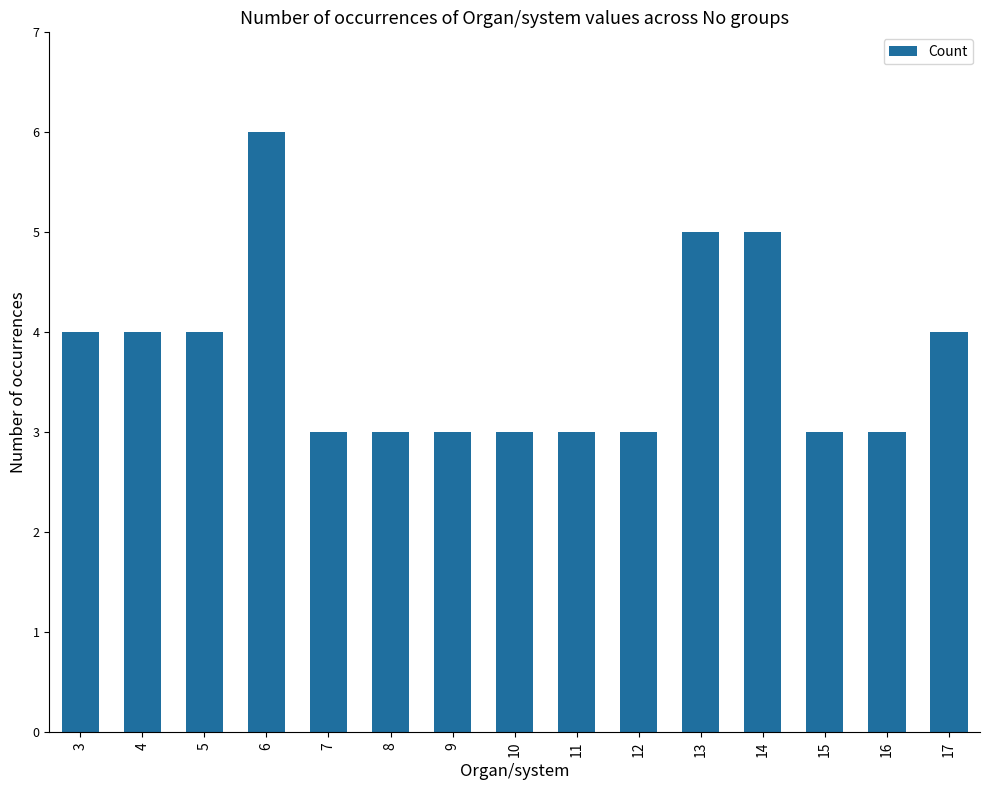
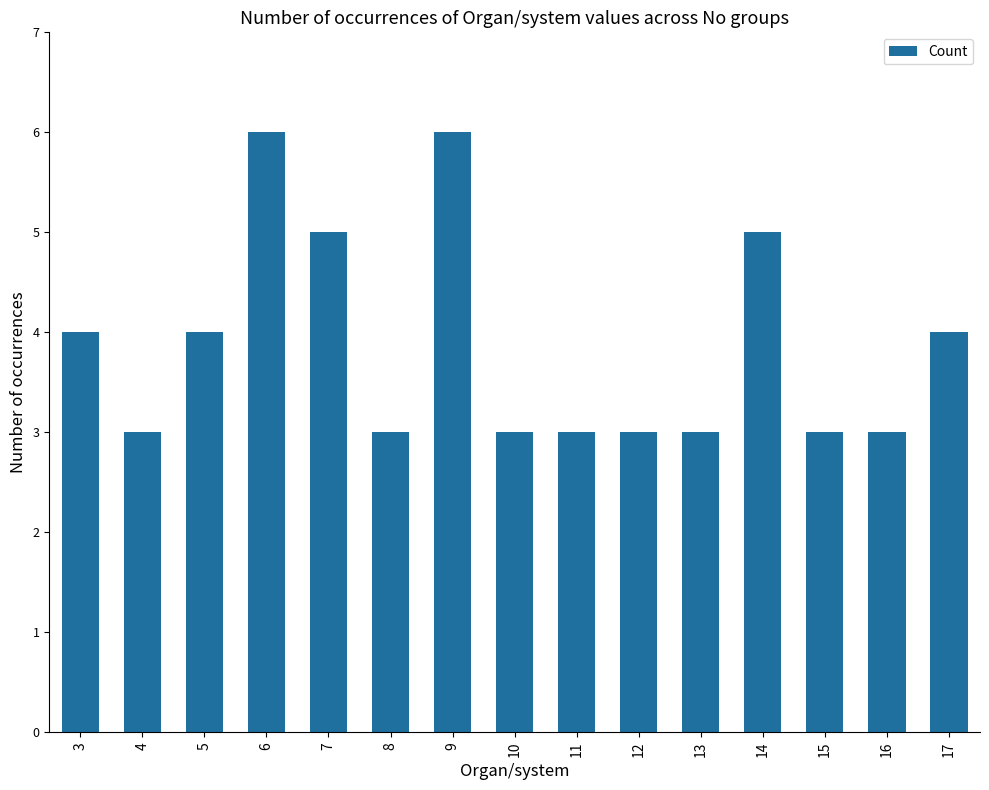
4: 4 -> 3
7: 3 -> 5
9: 3 -> 6
13: 5 -> 3
